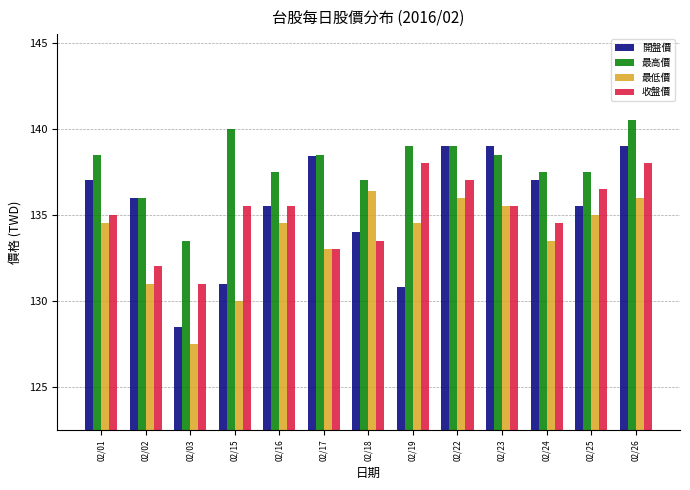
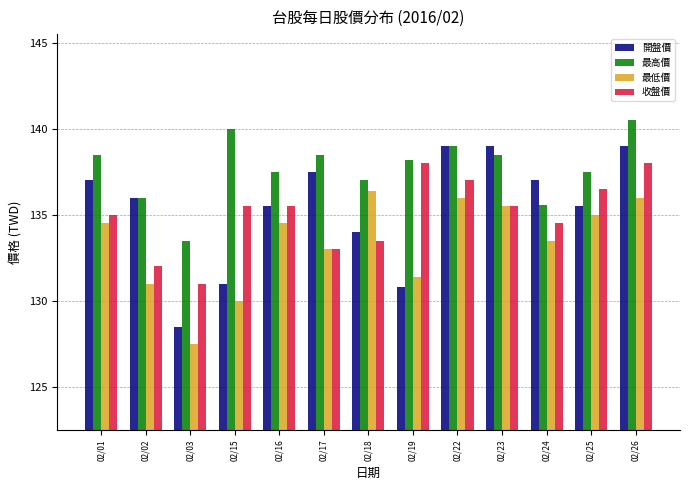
開盤價, 02/17: 138.4 -> 137.5
最高價, 02/19: 139.0 -> 138.2
最低價, 02/19: 134.5 -> 131.4
最高價, 02/24: 137.5 -> 135.6
